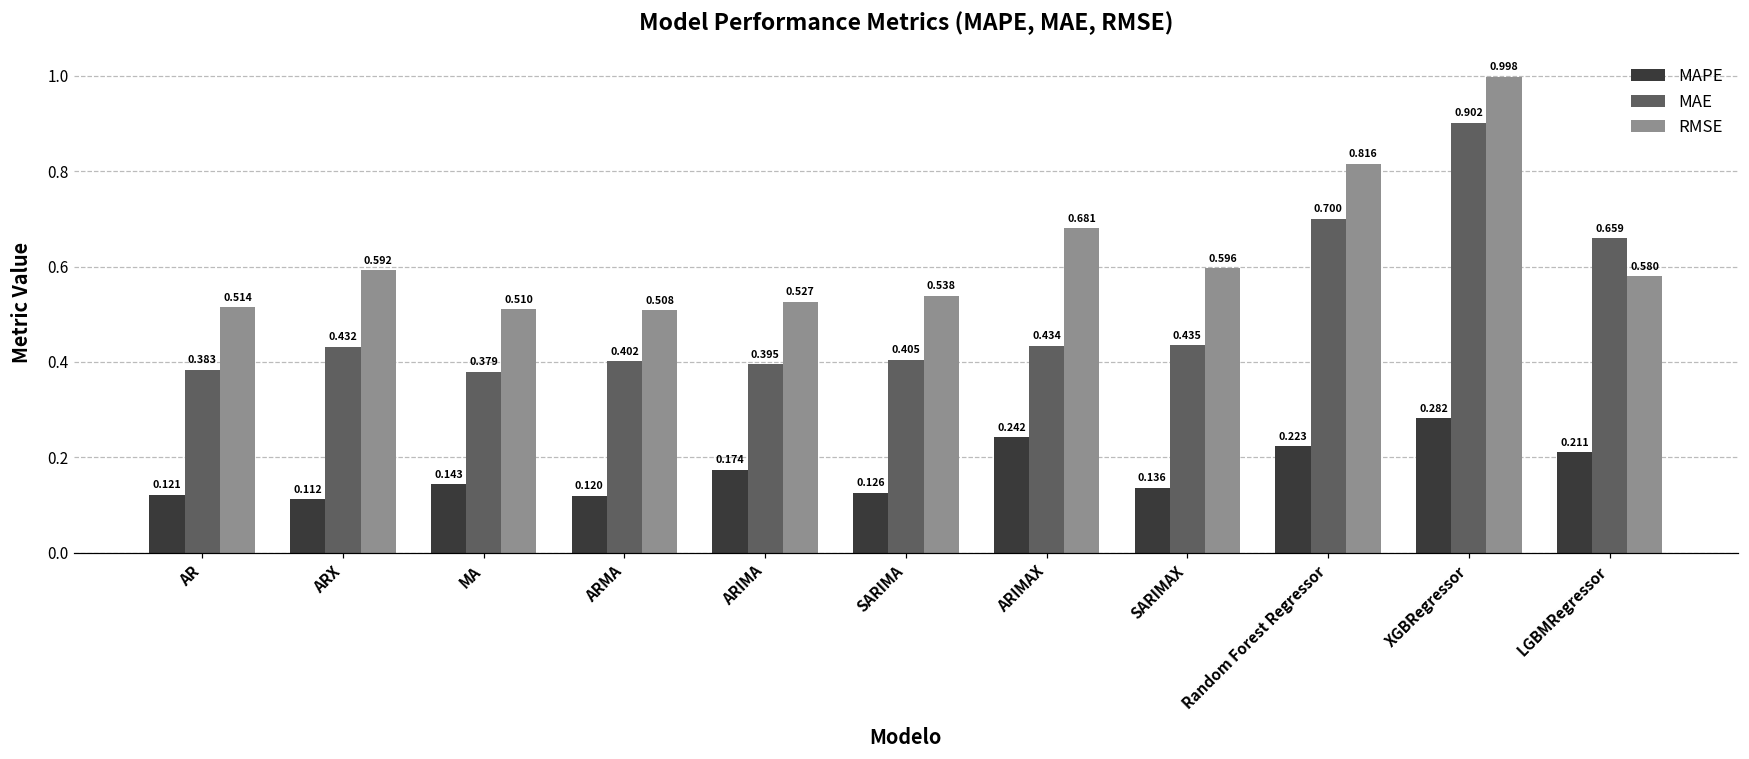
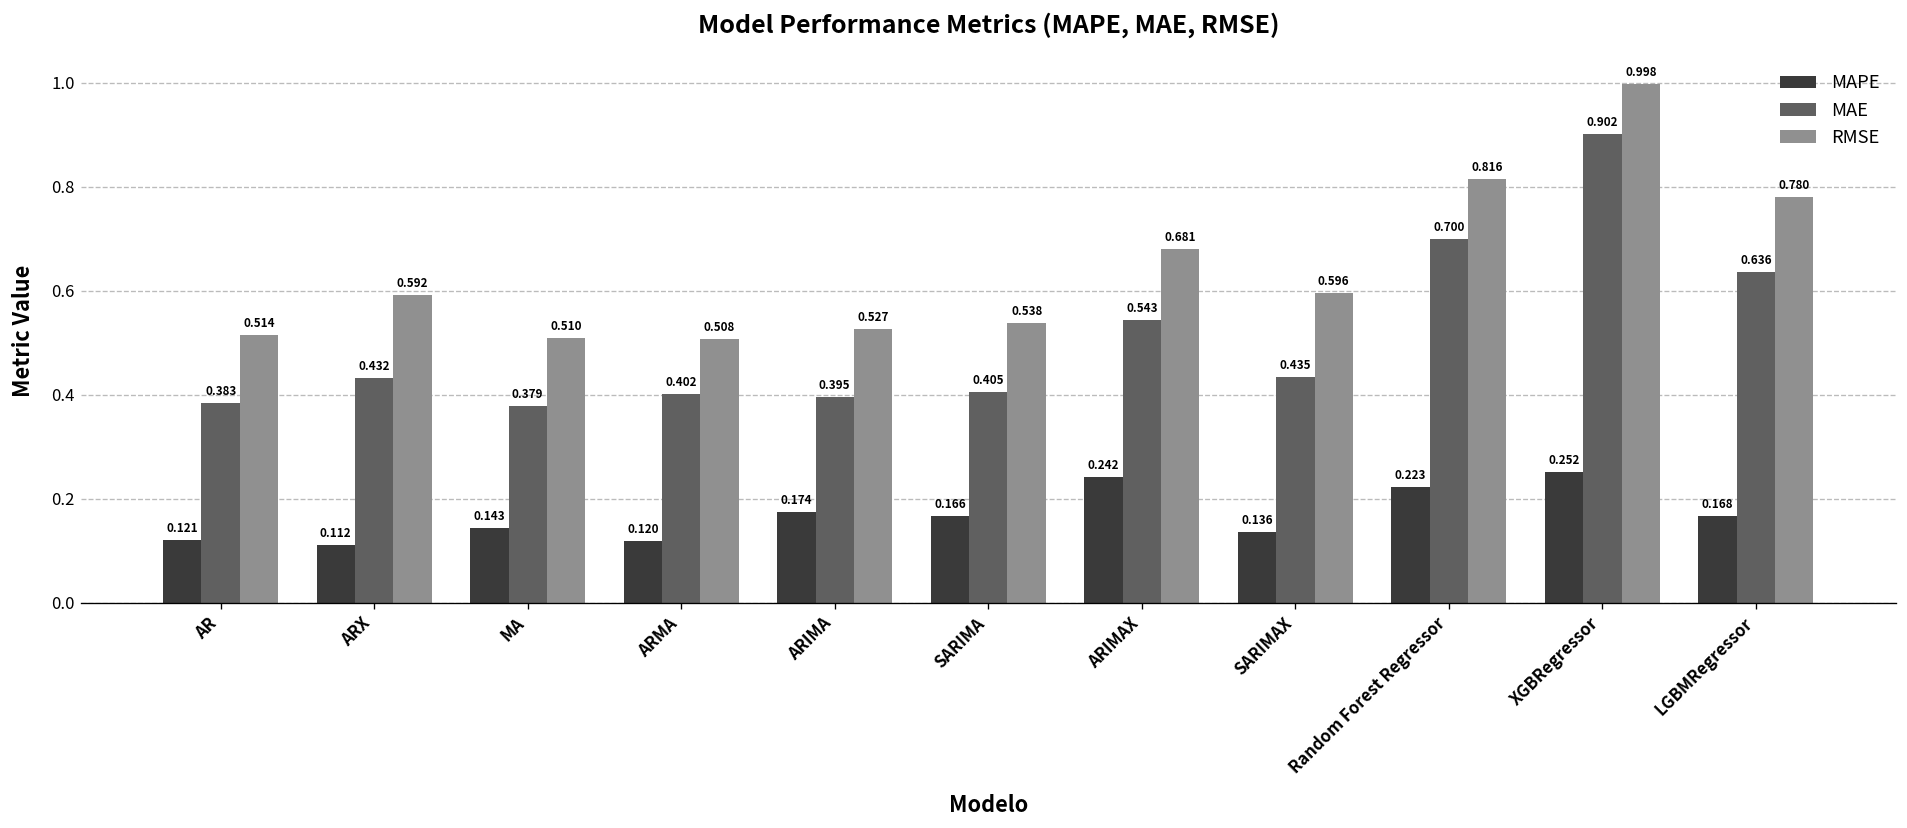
MAPE, SARIMA: 0.126 -> 0.166
MAE, ARIMAX: 0.434 -> 0.543
MAPE, XGBRegressor: 0.282 -> 0.252
MAPE, LGBMRegressor: 0.211 -> 0.168
MAE, LGBMRegressor: 0.659 -> 0.636
RMSE, LGBMRegressor: 0.580 -> 0.780
